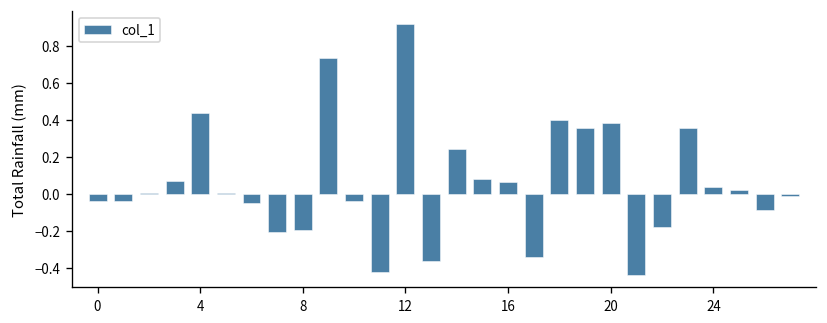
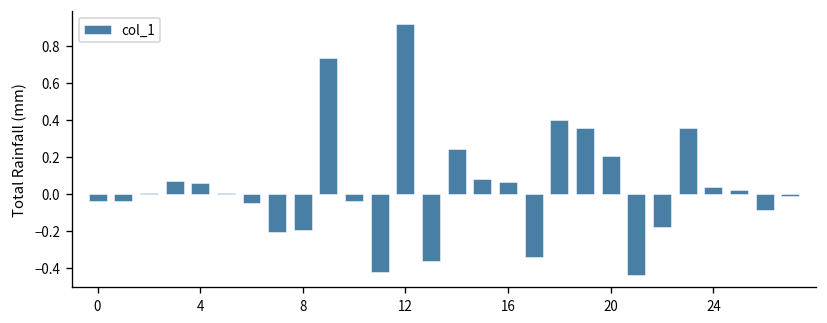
4: 0.44 -> 0.06
20: 0.38 -> 0.20
